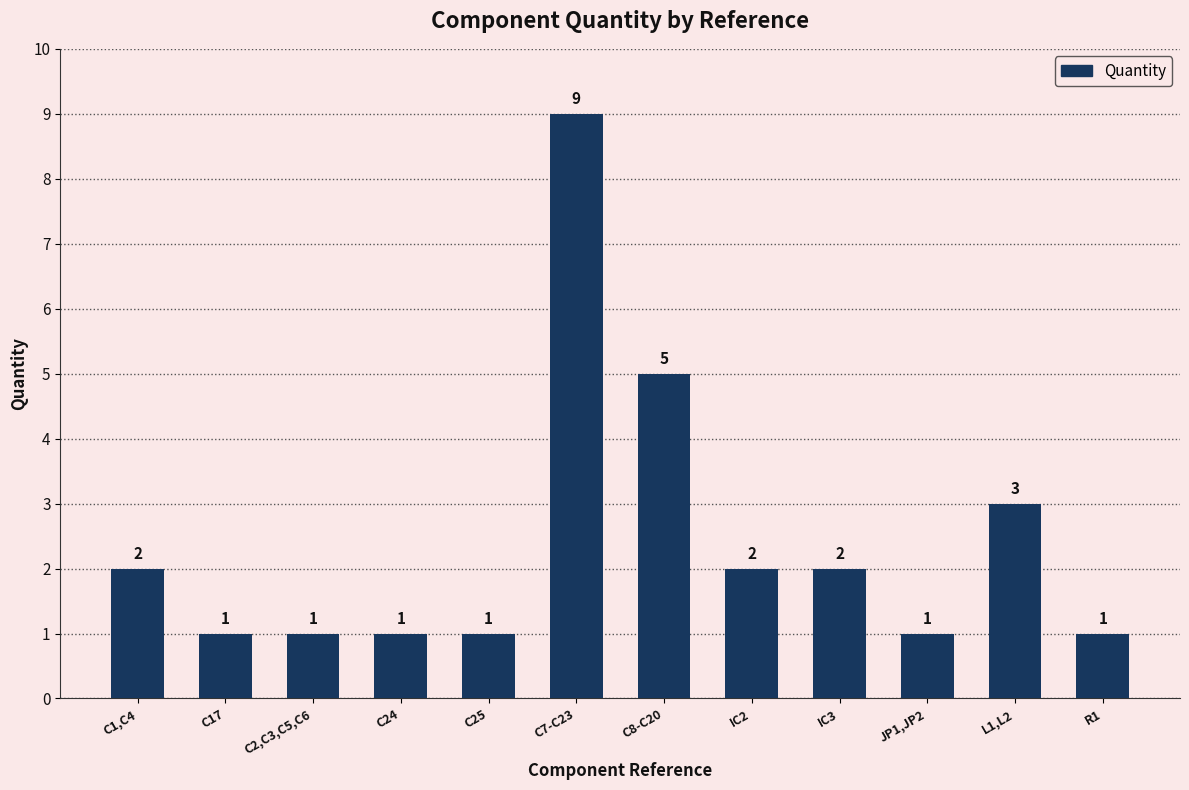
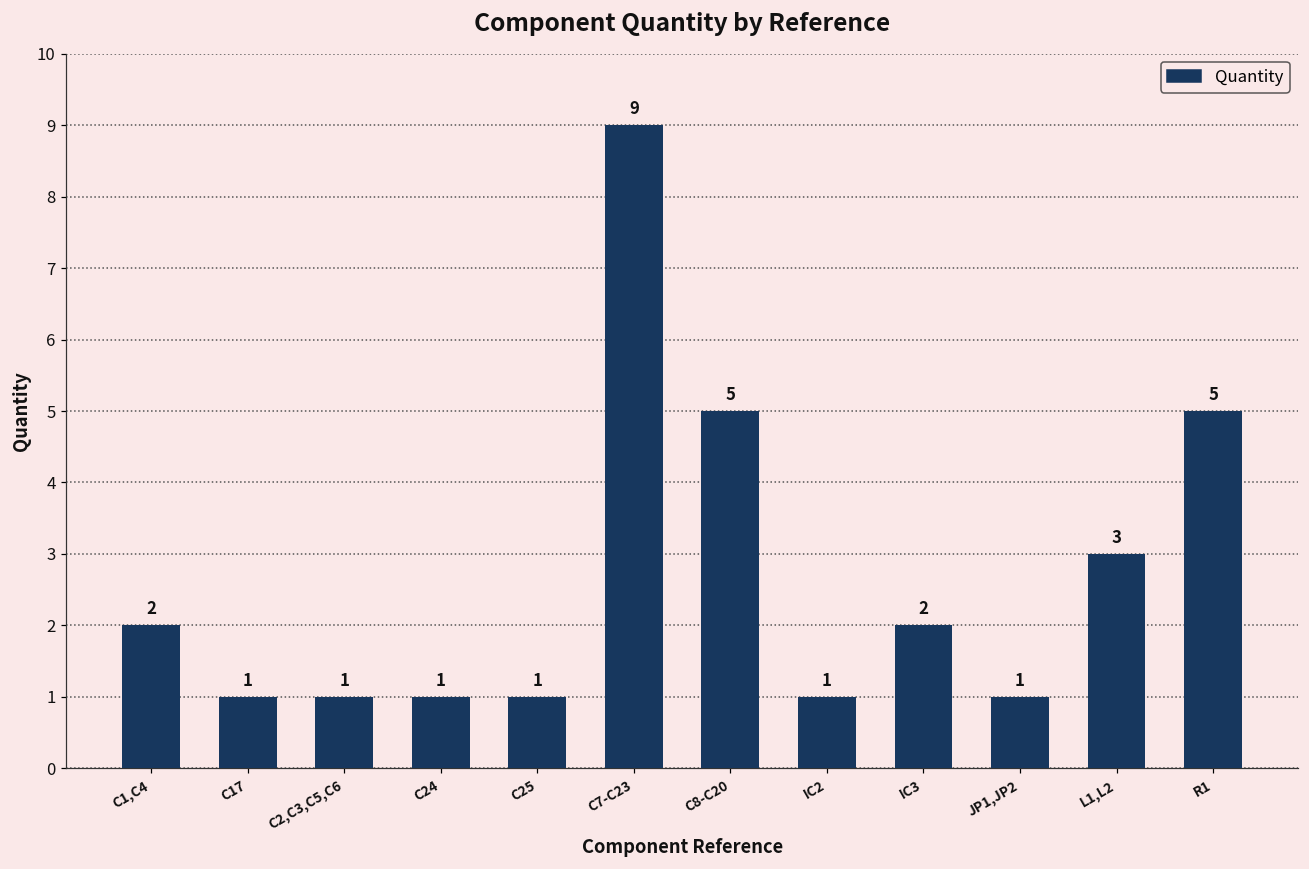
IC2: 2 -> 1
R1: 1 -> 5
